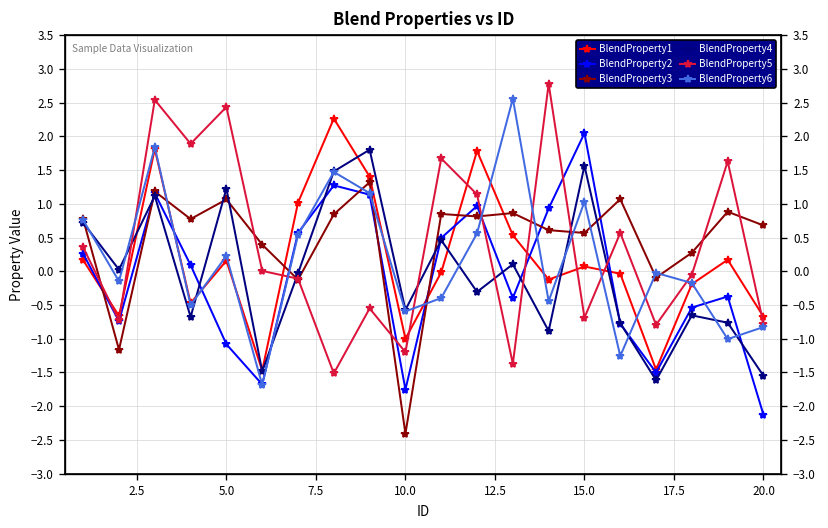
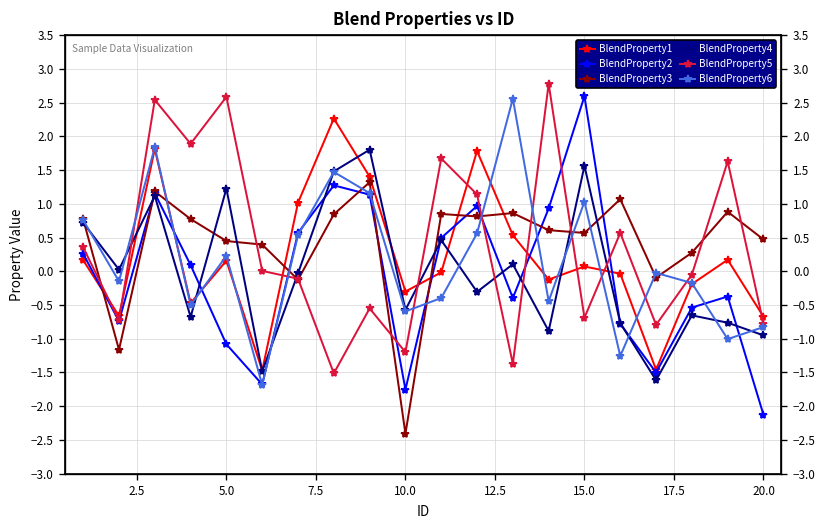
BlendProperty3, 5.0: 1.1 -> 0.4
BlendProperty5, 5.0: 2.4 -> 2.6
BlendProperty1, 10.0: -1.0 -> -0.3
BlendProperty2, 15.0: 2.0 -> 2.6
BlendProperty3, 20.0: 0.7 -> 0.5
BlendProperty4, 20.0: -1.5 -> -0.9
